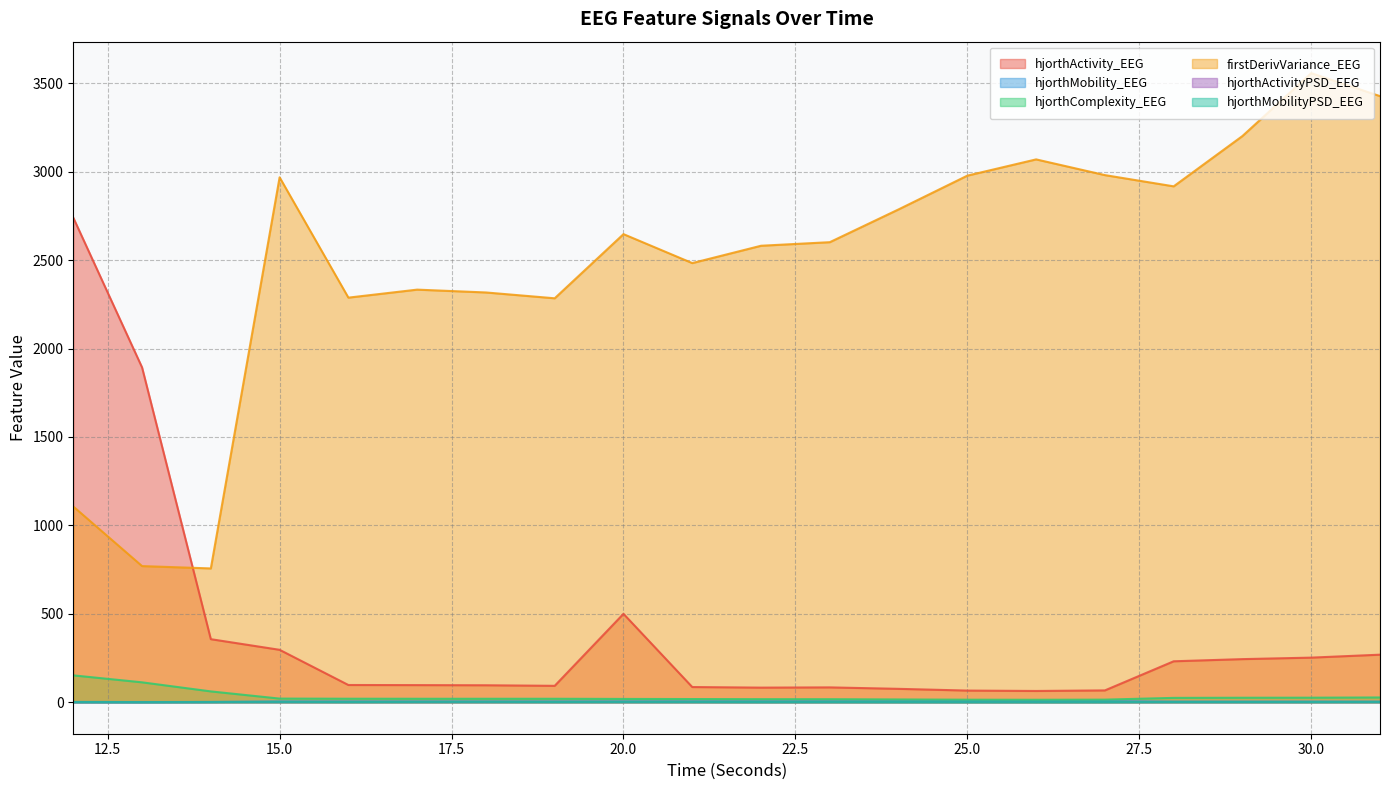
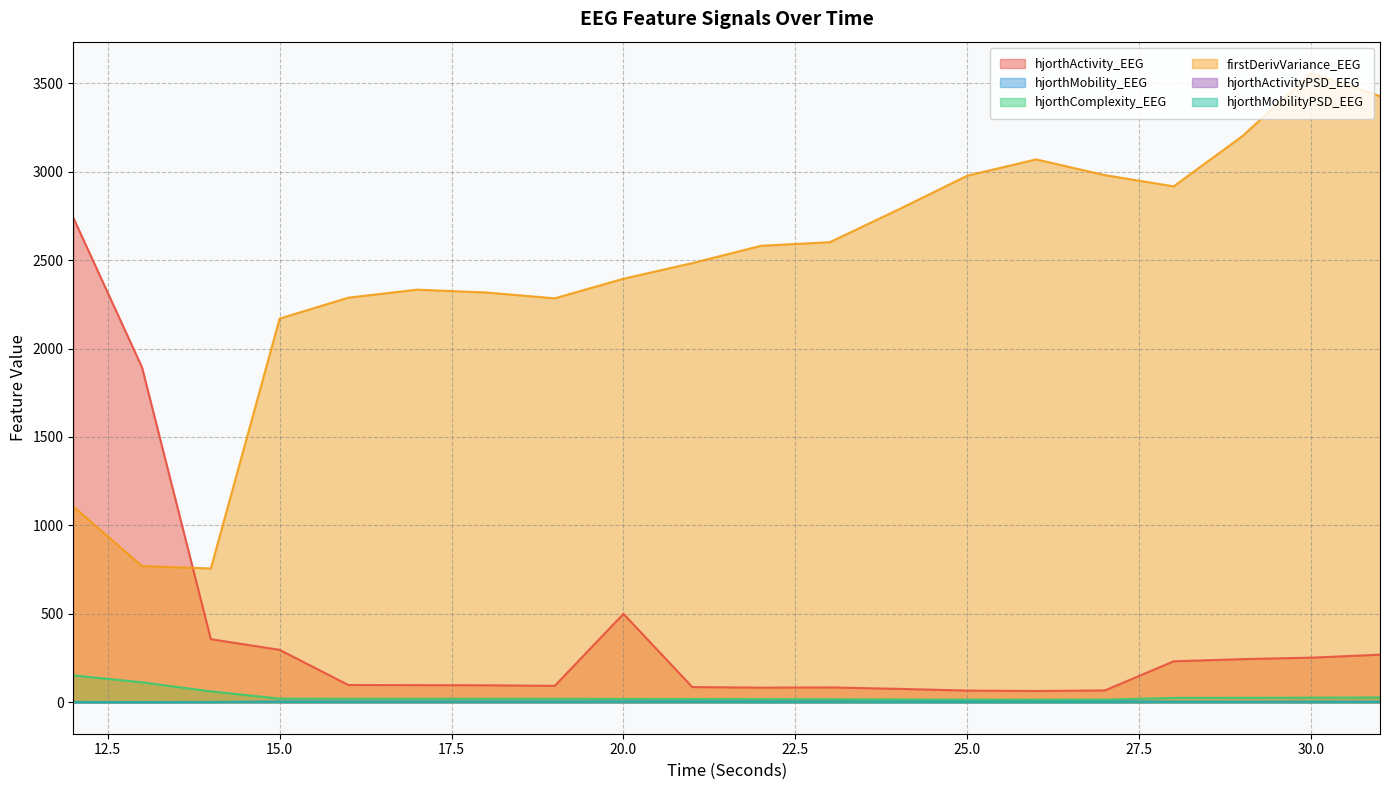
firstDerivVariance_EEG, 15.0: 2970 -> 2170
firstDerivVariance_EEG, 20.0: 2650 -> 2390
